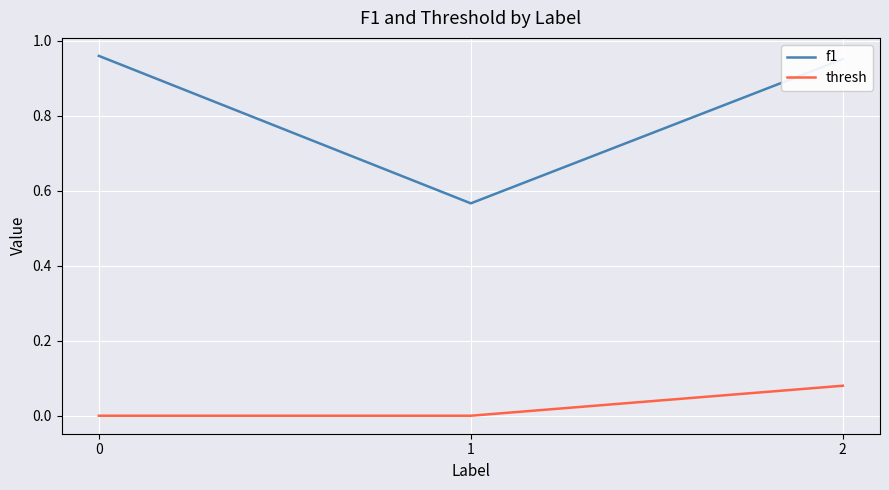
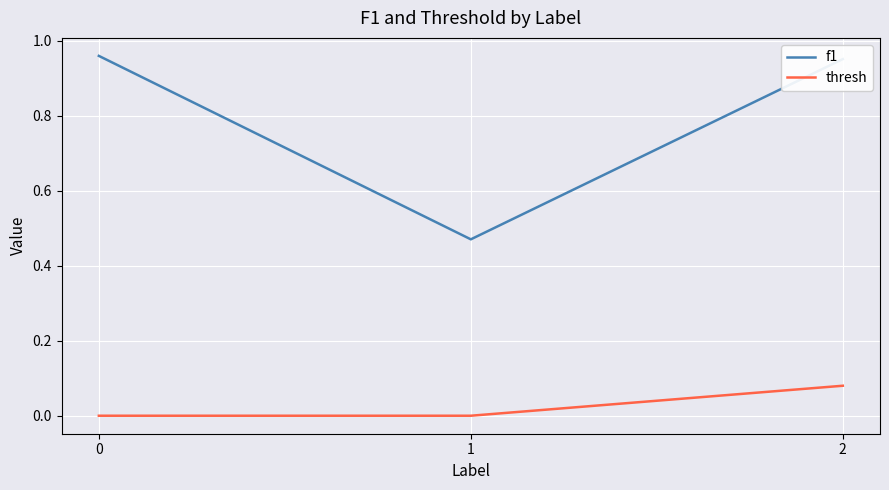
f1, 1: 0.57 -> 0.47
